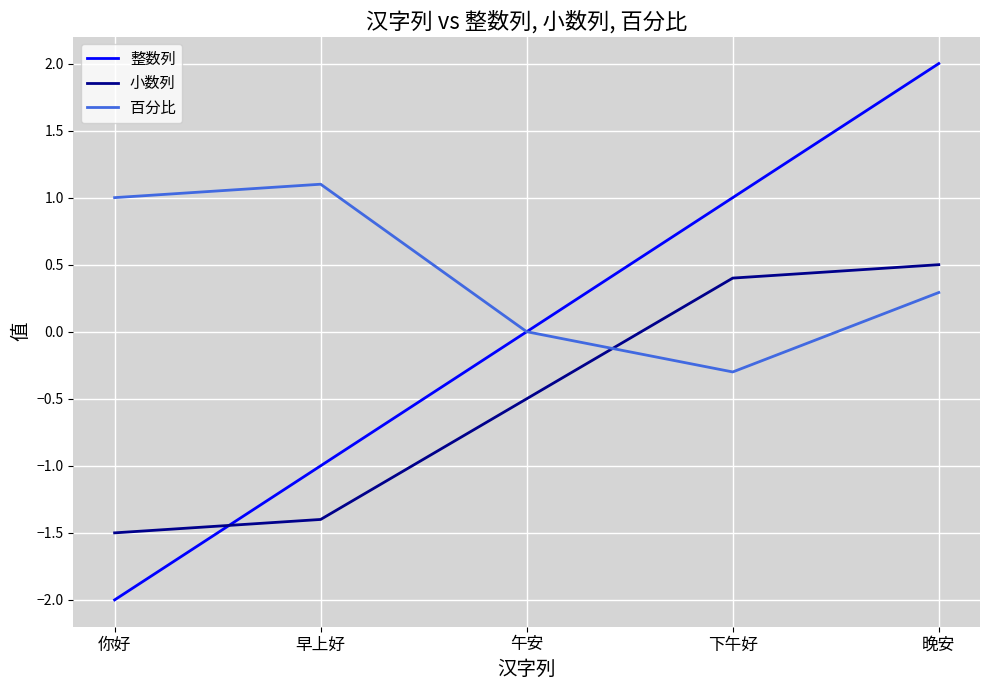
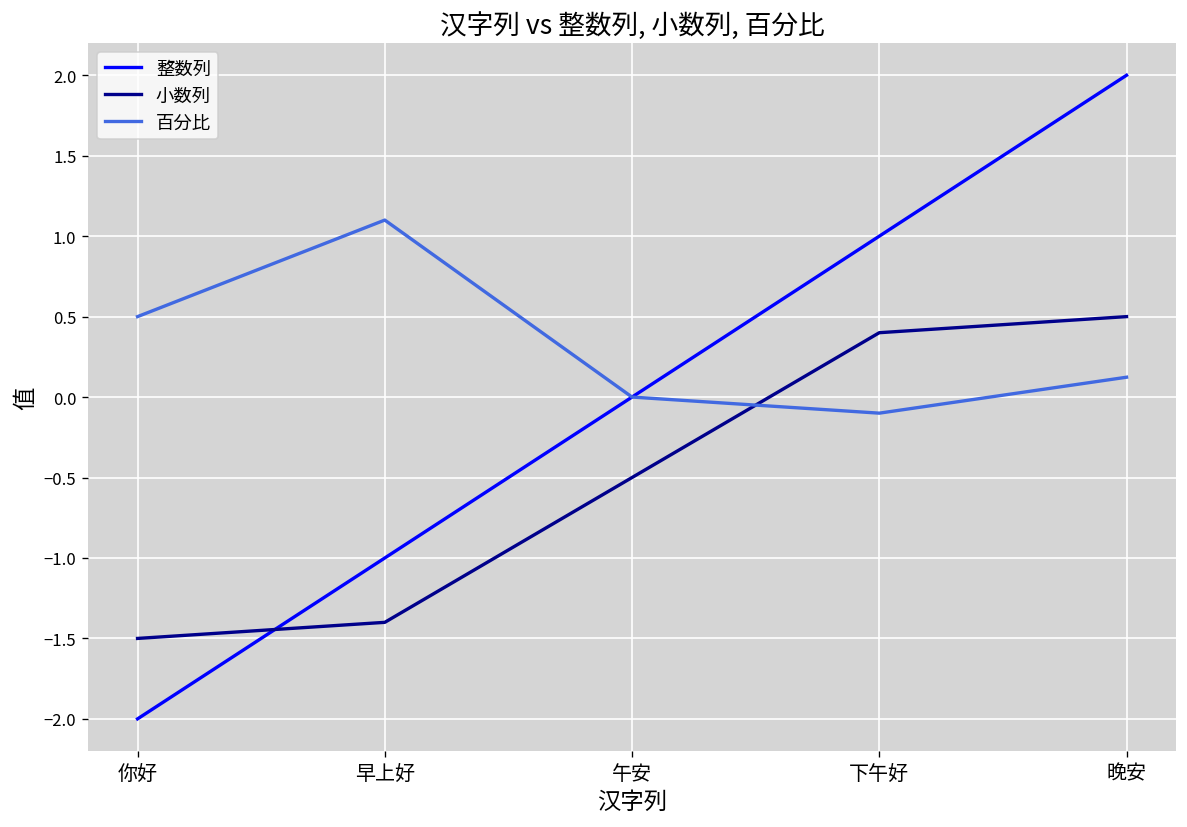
百分比, 你好: 1.0 -> 0.5
百分比, 下午好: -0.3 -> -0.1
百分比, 晚安: 0.29 -> 0.12
